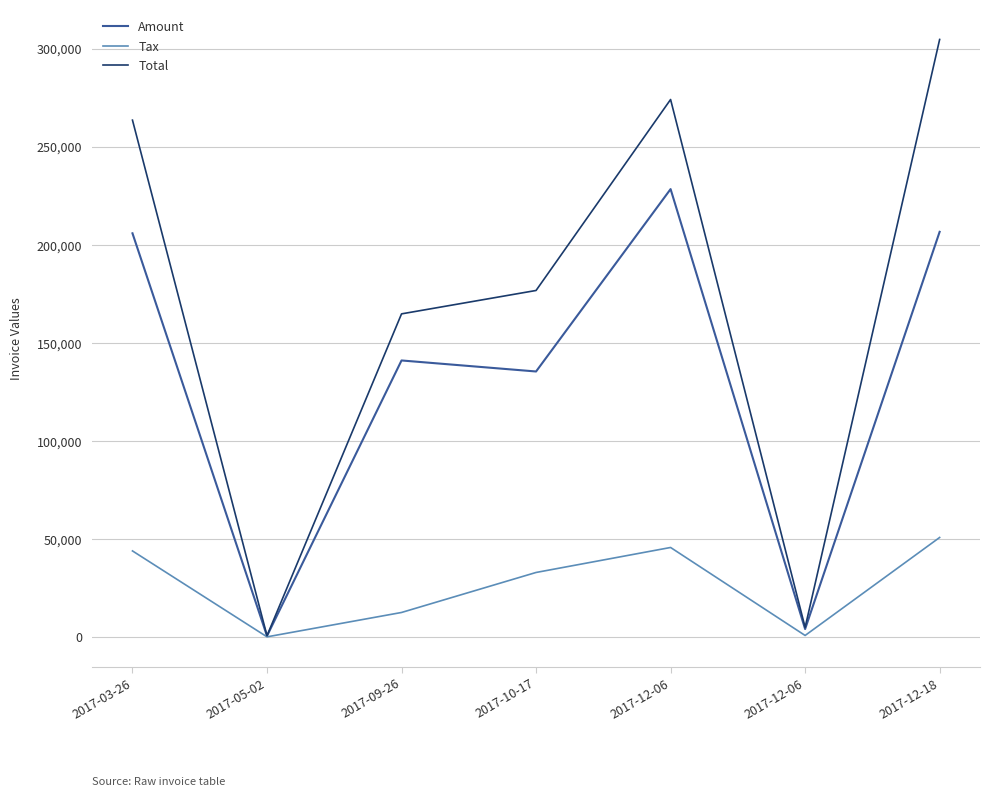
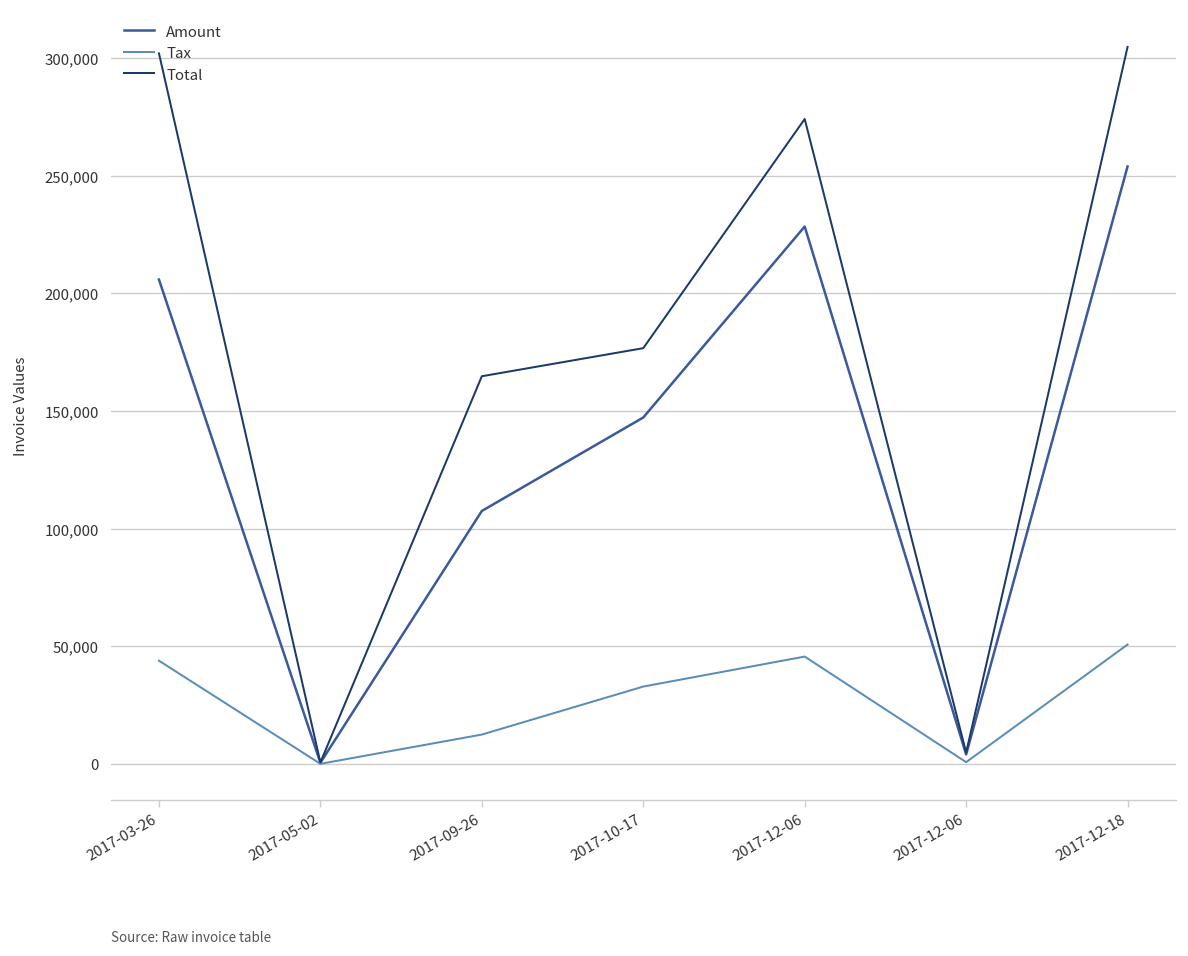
Total, 2017-03-26: 264,000 -> 302,000
Amount, 2017-09-26: 141,000 -> 108,000
Amount, 2017-10-17: 135,000 -> 147,000
Amount, 2017-12-18: 207,000 -> 254,000
